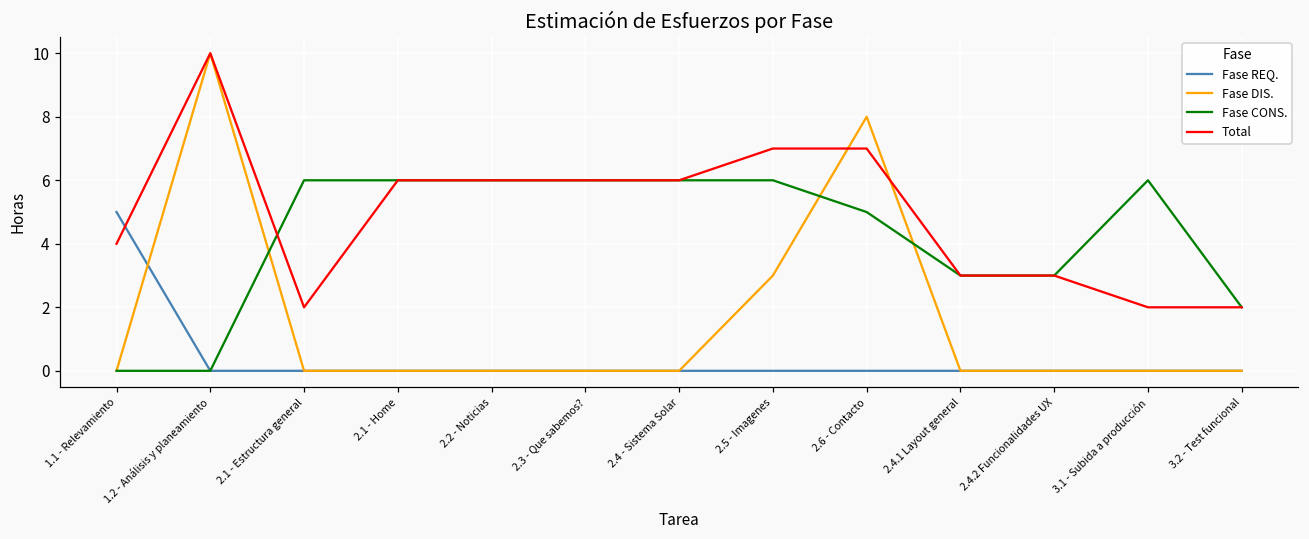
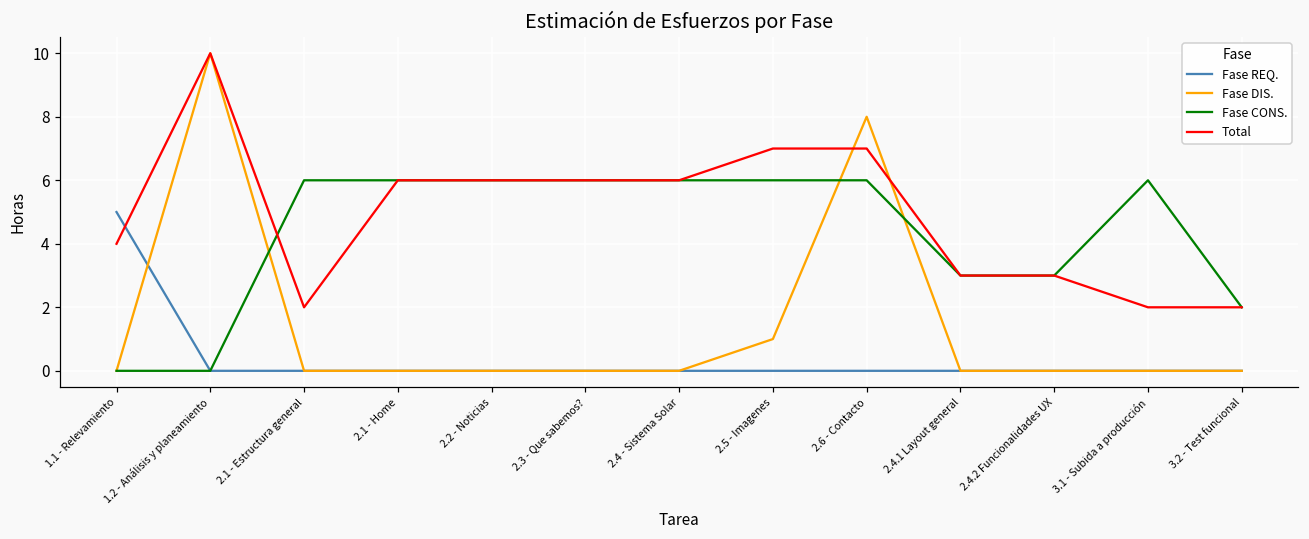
Fase DIS., 2.5 - Imagenes: 3 -> 1
Fase CONS., 2.6 - Contacto: 5 -> 6
